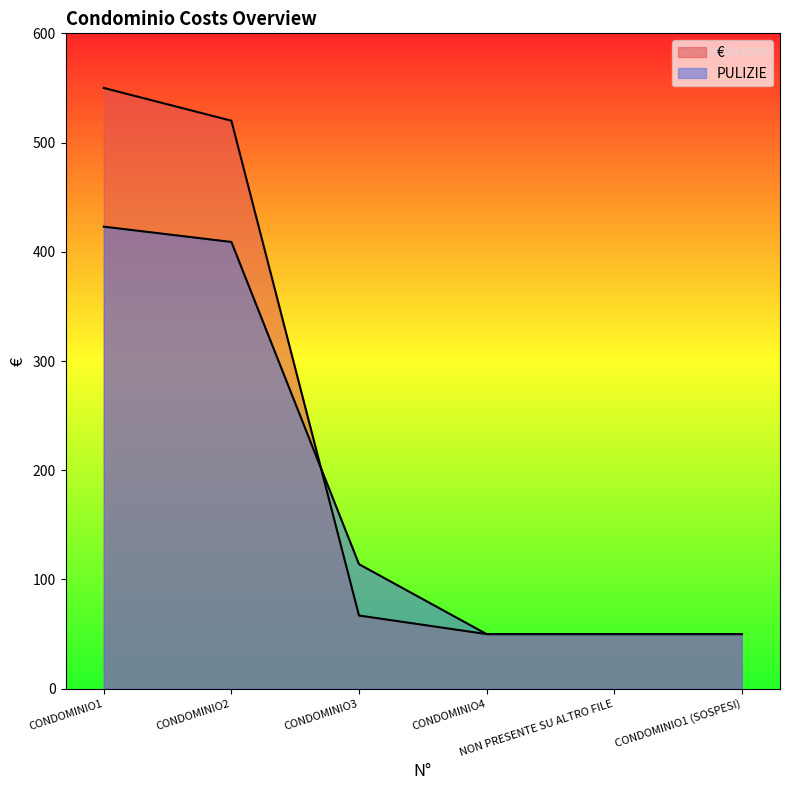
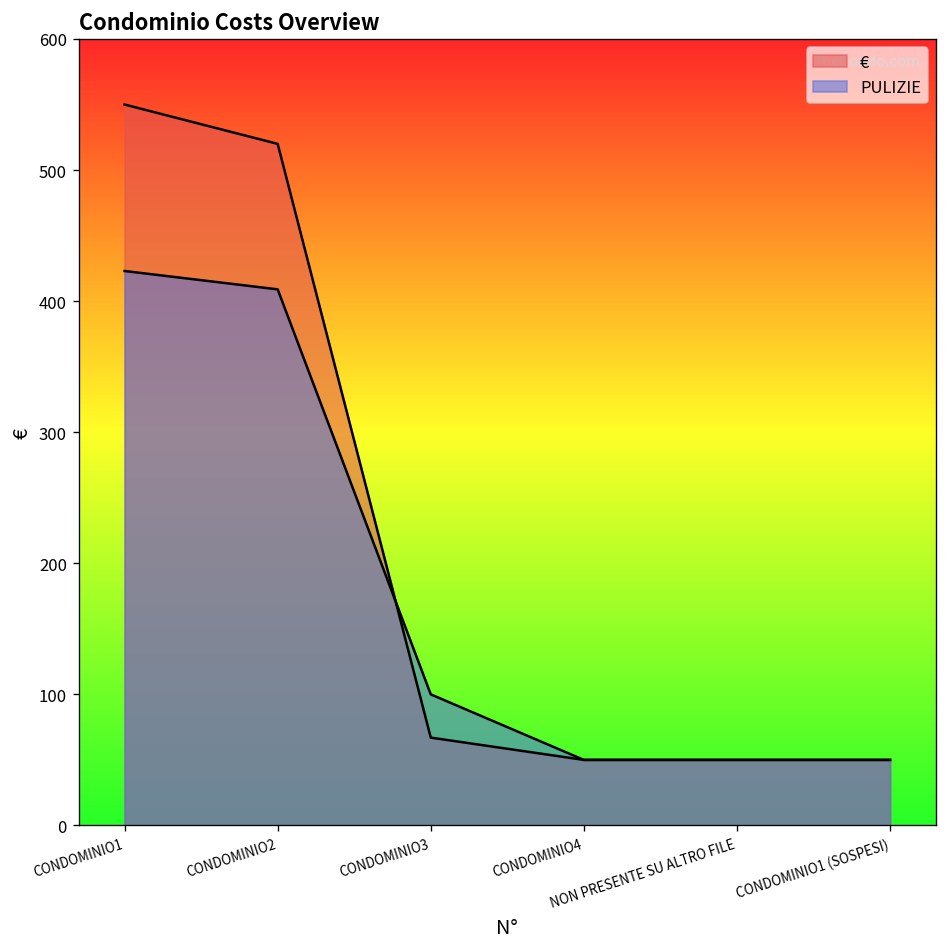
PULIZIE, CONDOMINIO3: 114 -> 100
